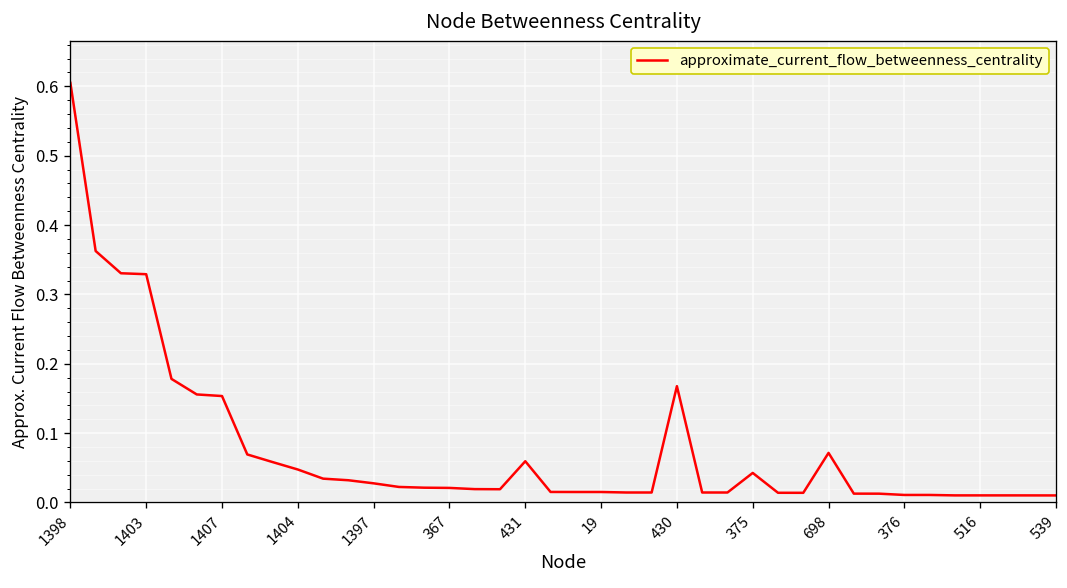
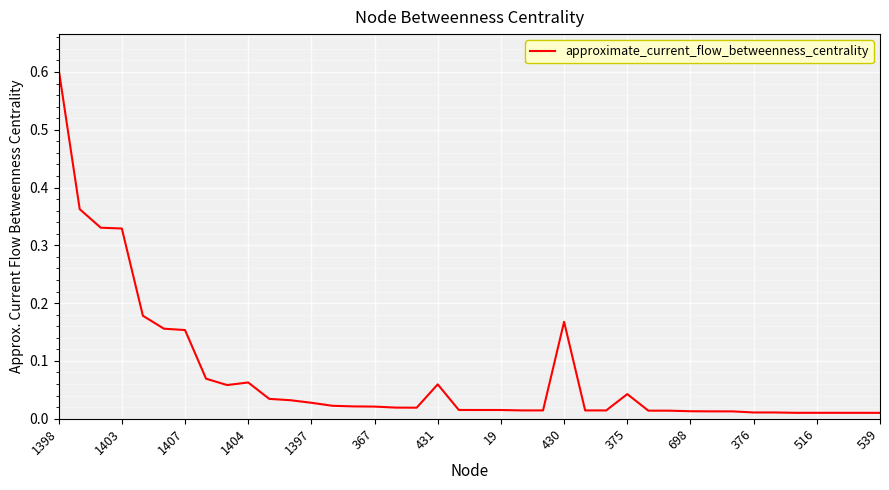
1404: 0.05 -> 0.06
698: 0.07 -> 0.01
